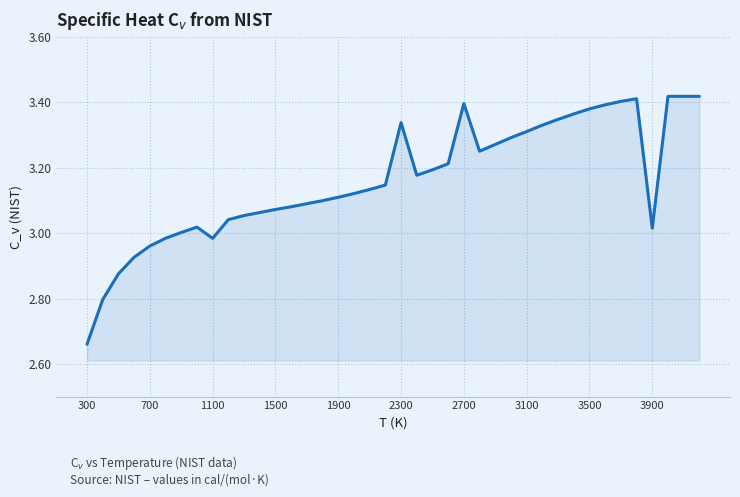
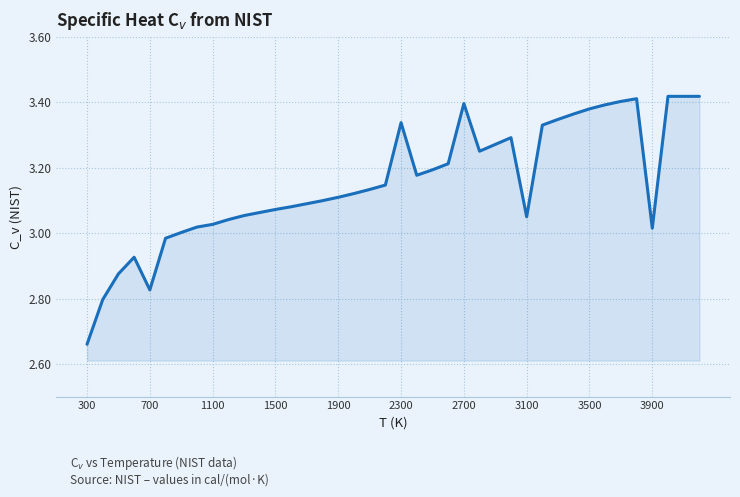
700: 2.96 -> 2.83
1100: 2.98 -> 3.03
3100: 3.31 -> 3.05
